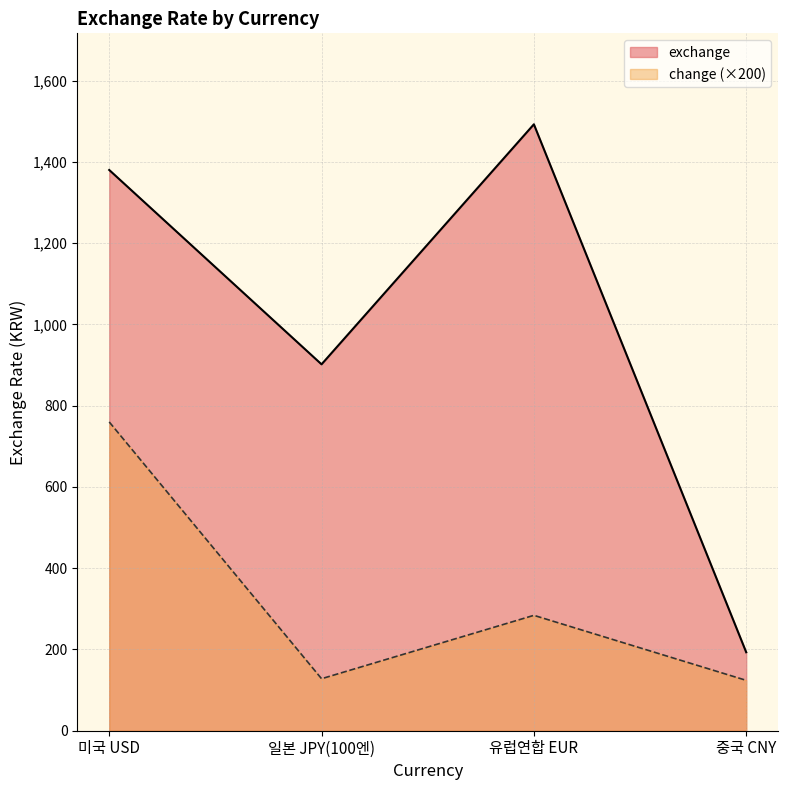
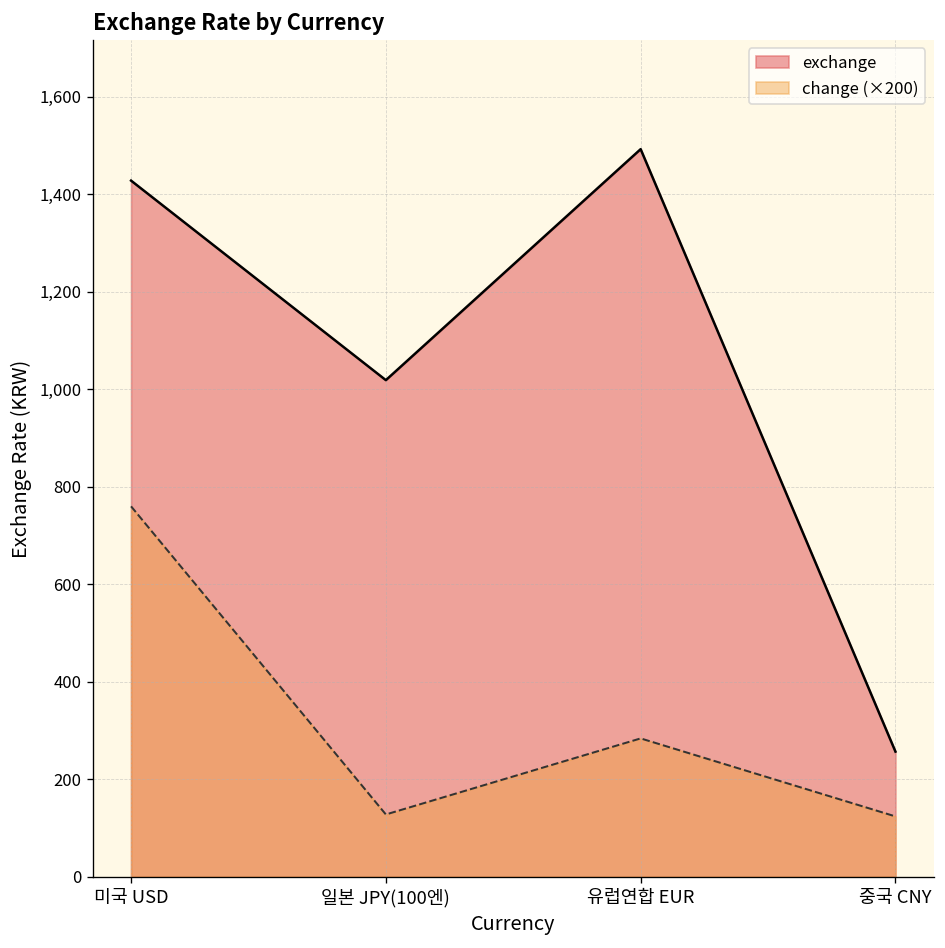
exchange, 미국 USD: 1,380 -> 1,430
exchange, 일본 JPY(100엔): 900 -> 1,020
exchange, 중국 CNY: 190 -> 260
